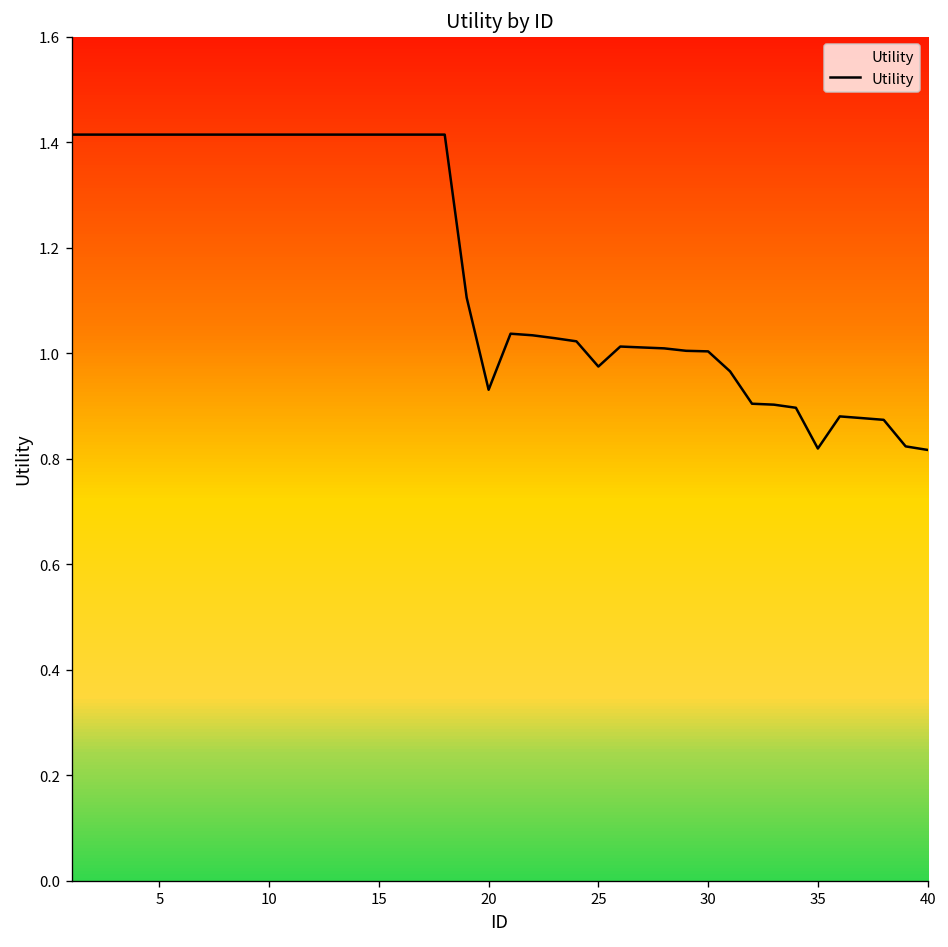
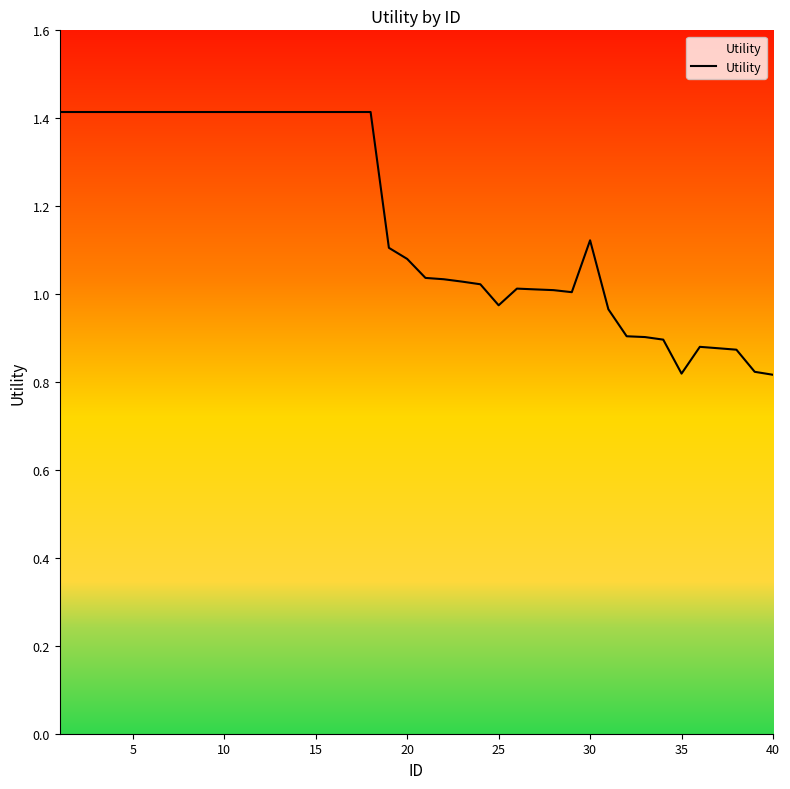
20: 0.93 -> 1.08
30: 1.00 -> 1.12
